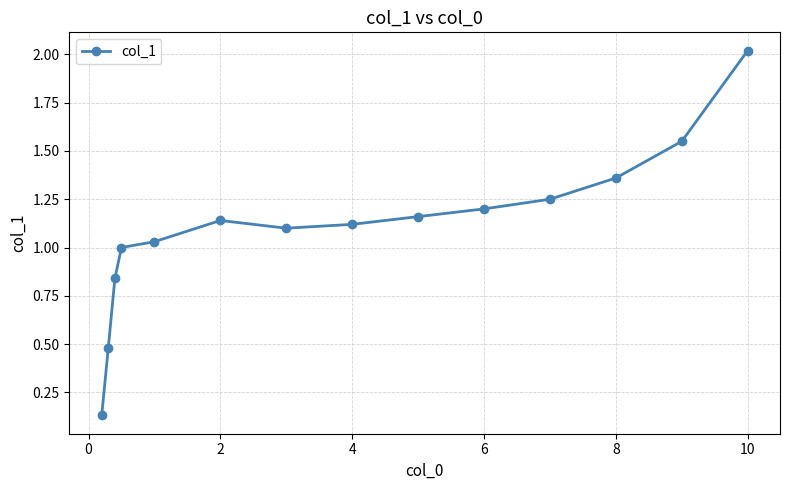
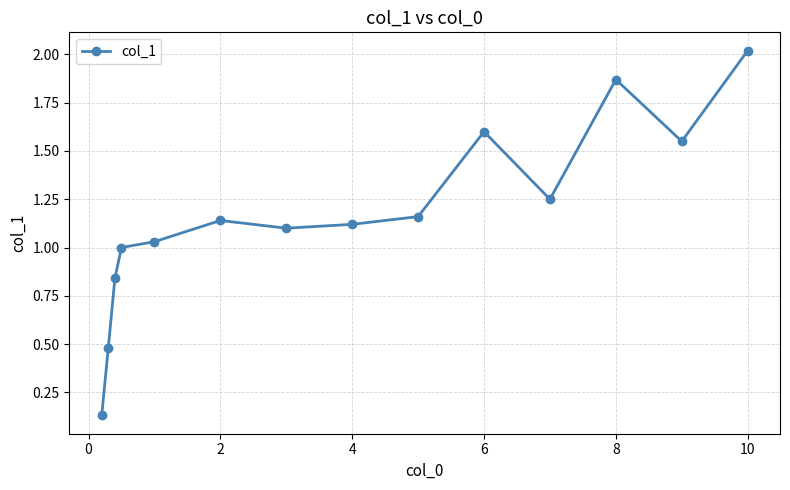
6: 1.2 -> 1.6
8: 1.36 -> 1.87
